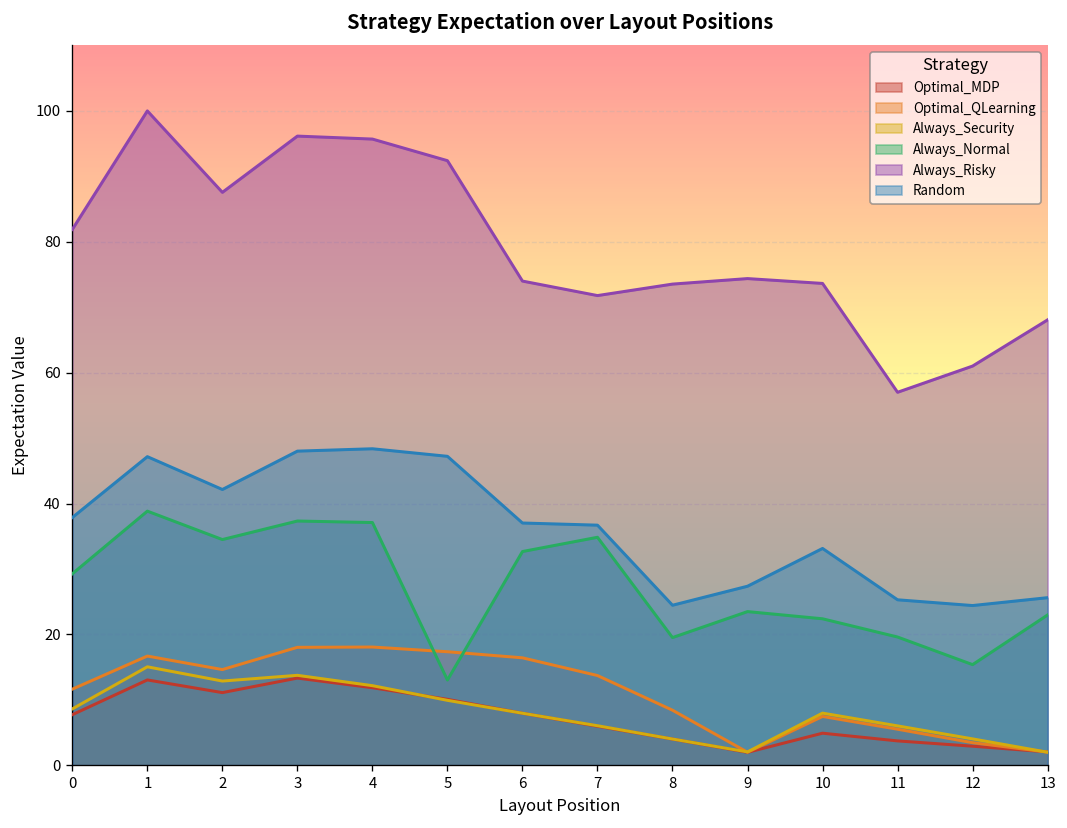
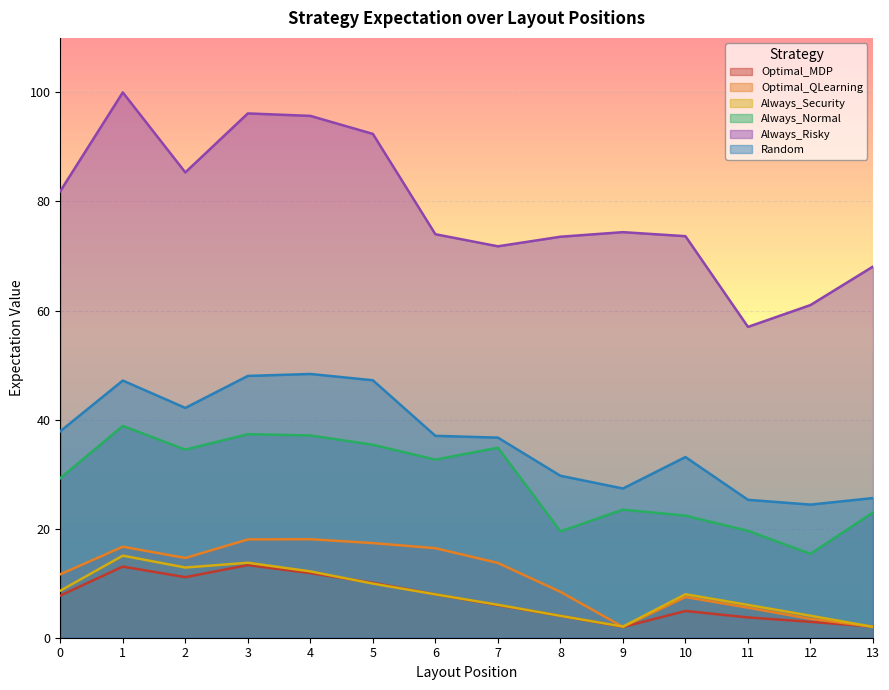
Always_Risky, 2: 88 -> 85
Always_Normal, 5: 13 -> 35
Random, 8: 24 -> 30
